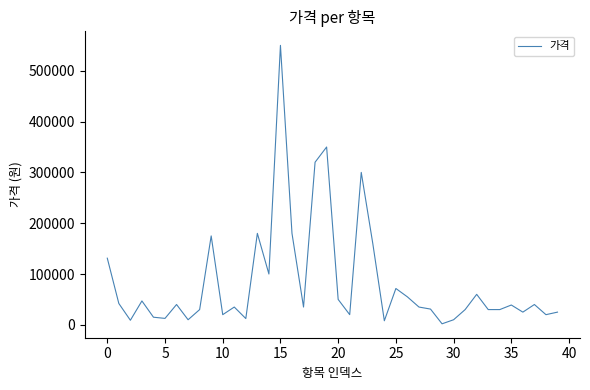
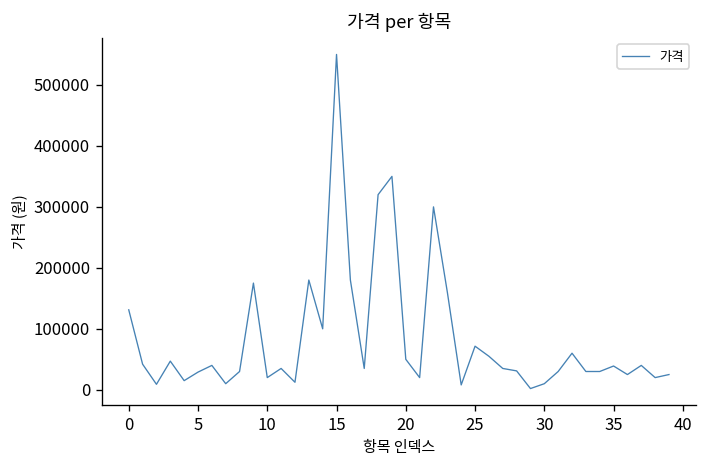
5: 10000 -> 30000
